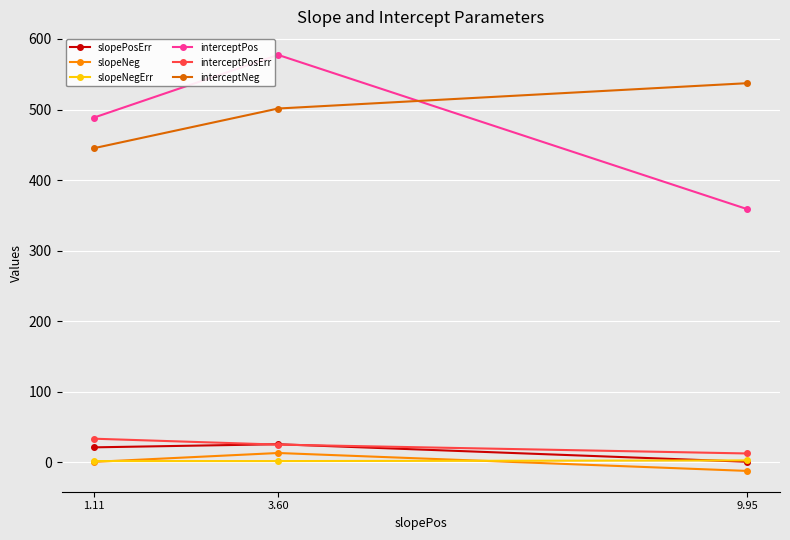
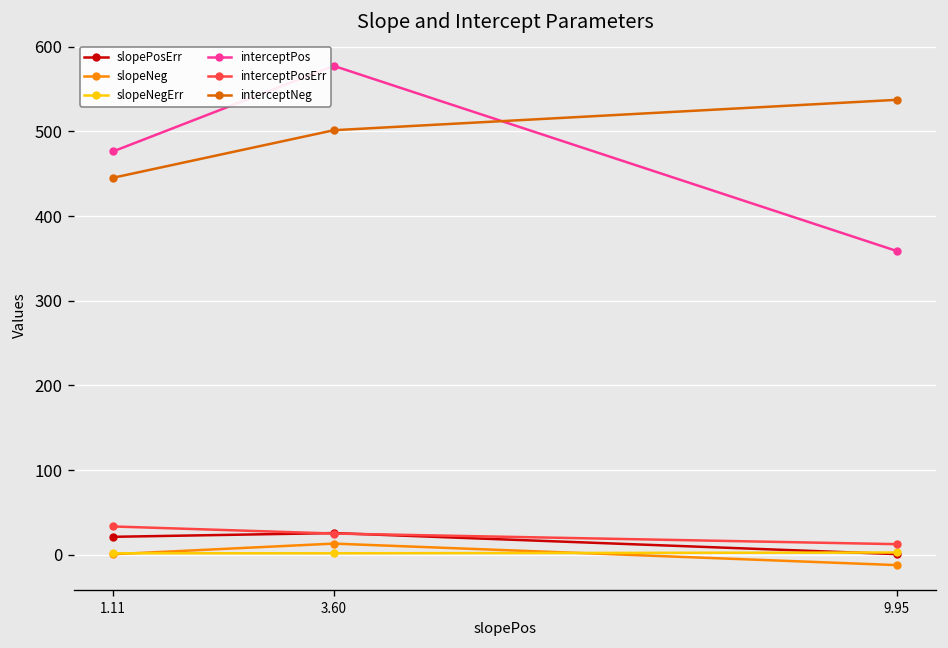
interceptPos, 1.11: 490 -> 480
